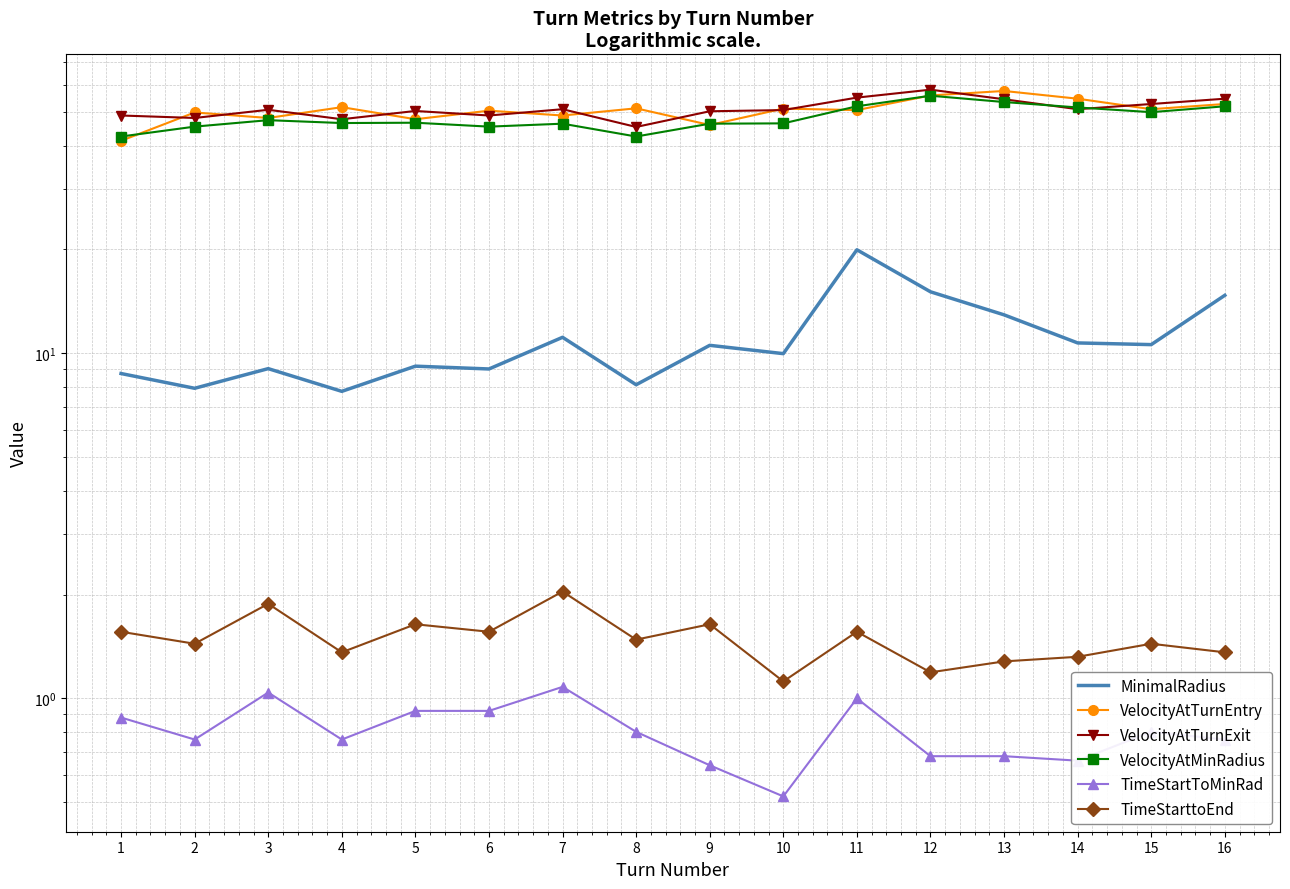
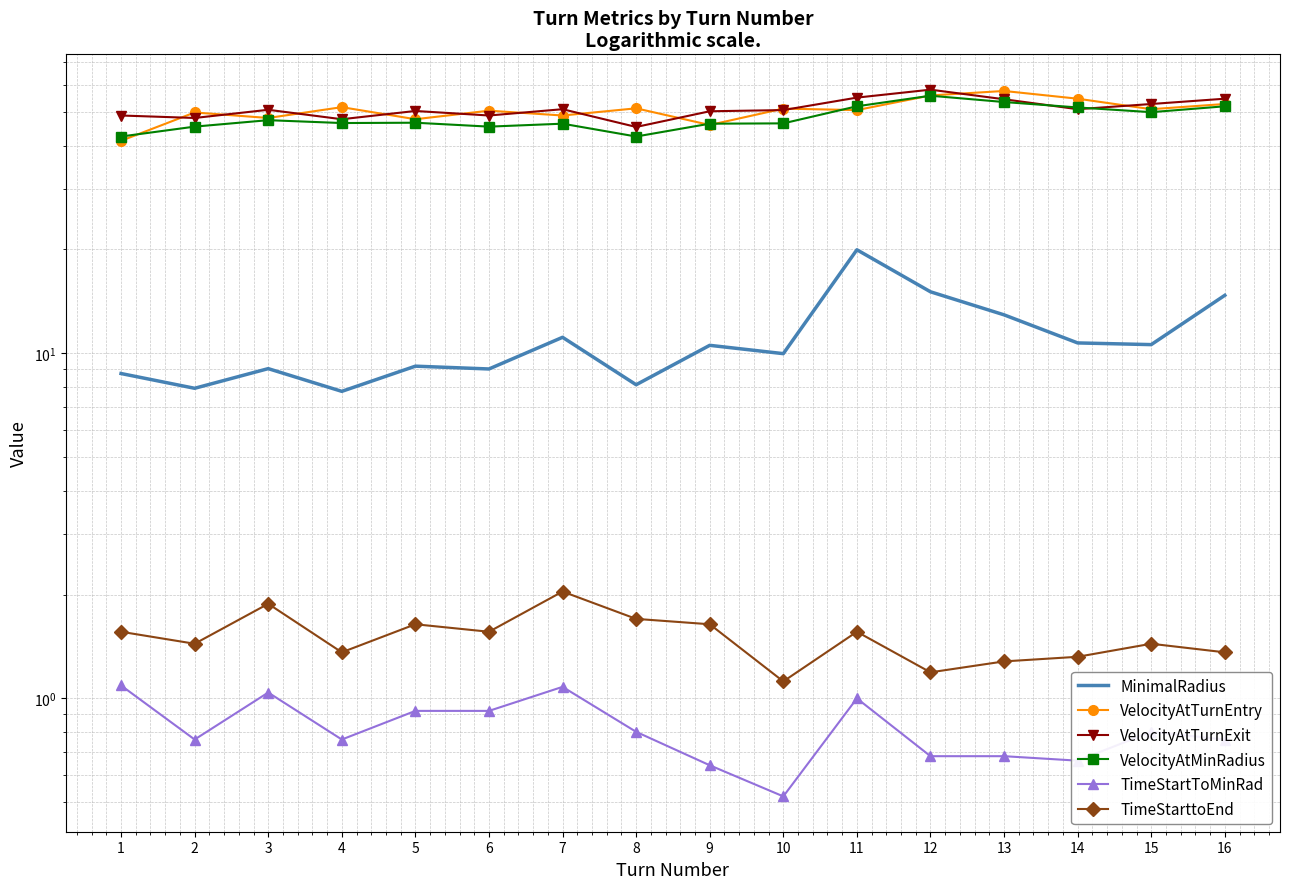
TimeStartToMinRad, 1: 0.88 -> 1.09
TimeStarttoEnd, 8: 1.48 -> 1.7
